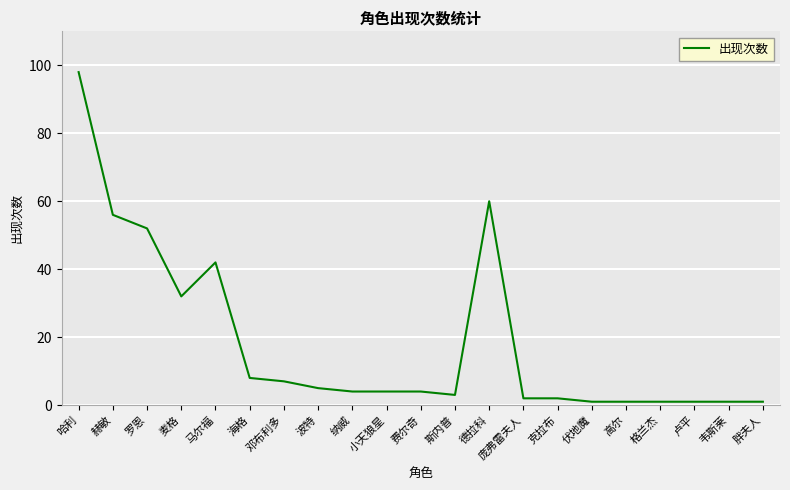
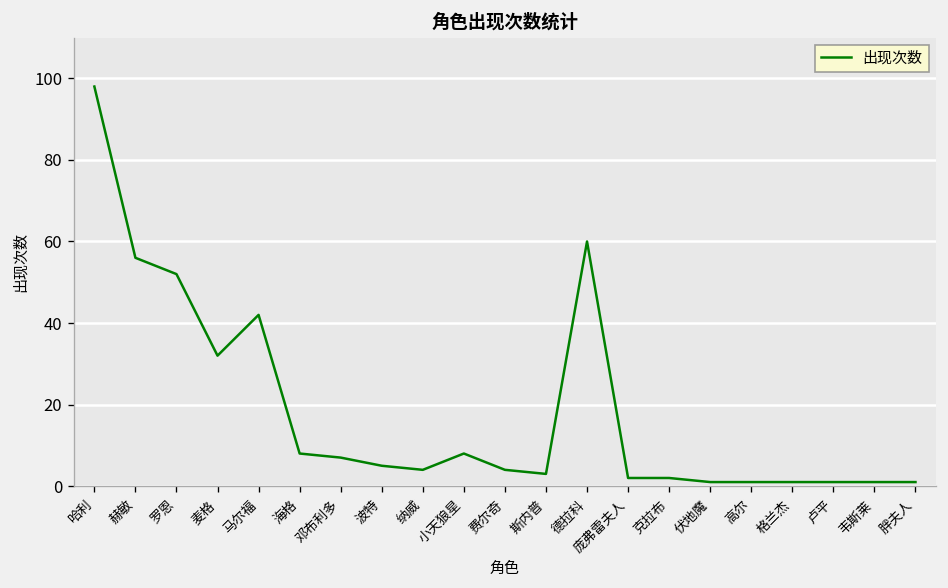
小天狼星: 4 -> 8
